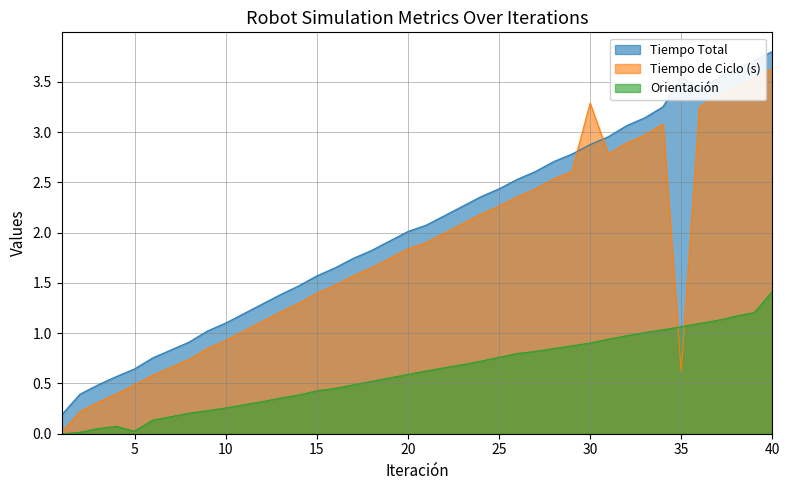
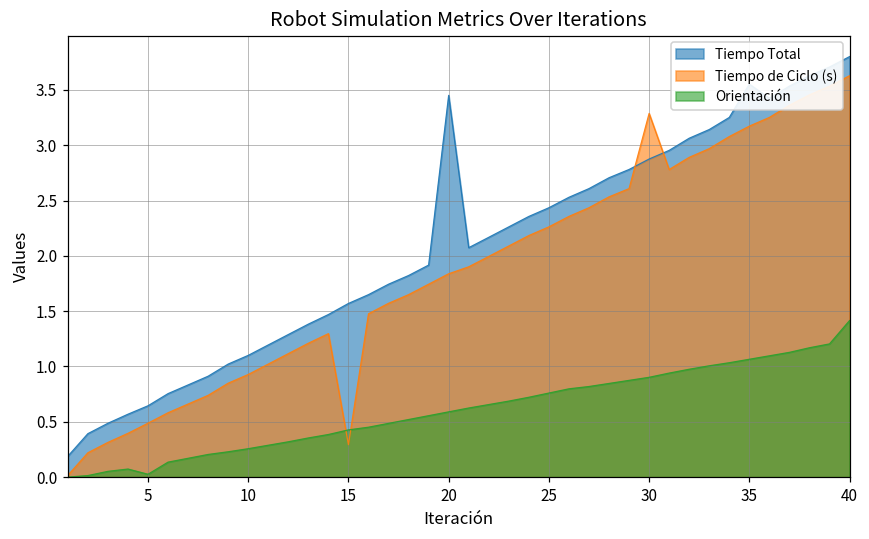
Tiempo de Ciclo (s), 15: 1.40 -> 0.29
Tiempo Total, 20: 2.01 -> 3.45
Tiempo de Ciclo (s), 35: 0.62 -> 3.17
